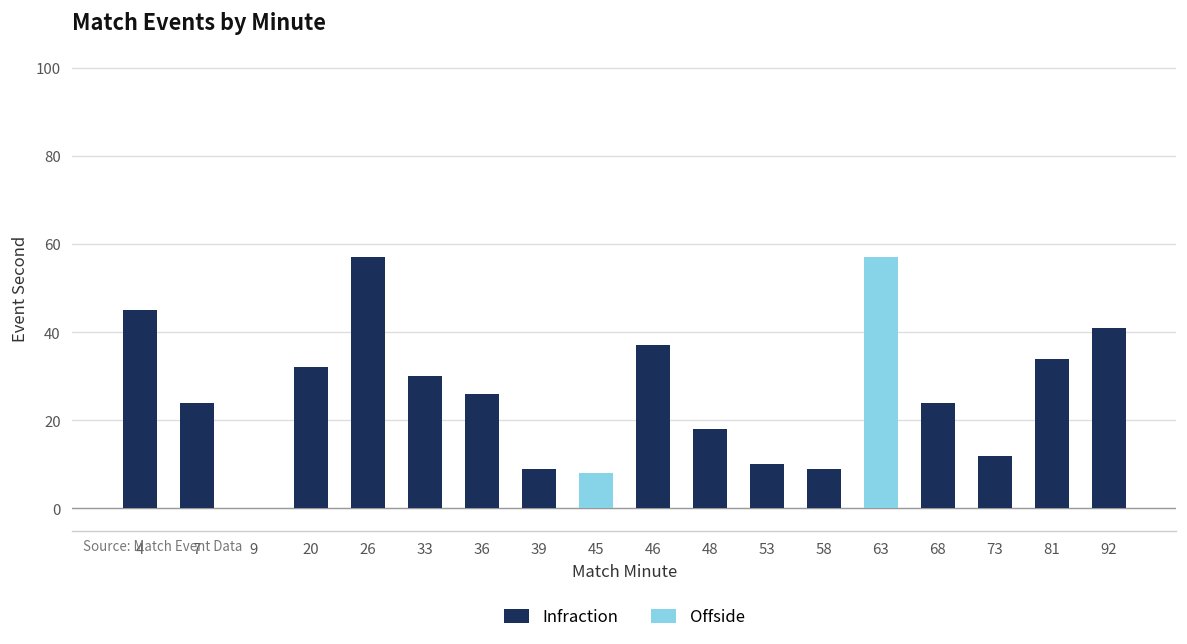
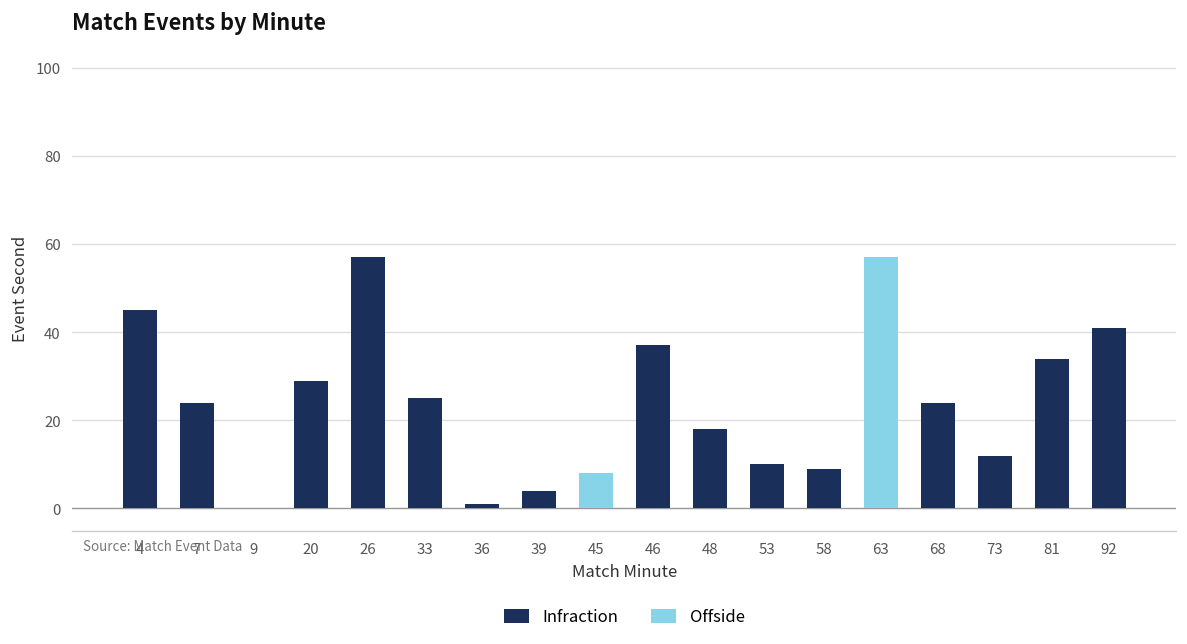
20: 32 -> 29
33: 30 -> 25
36: 26 -> 1
39: 9 -> 4
